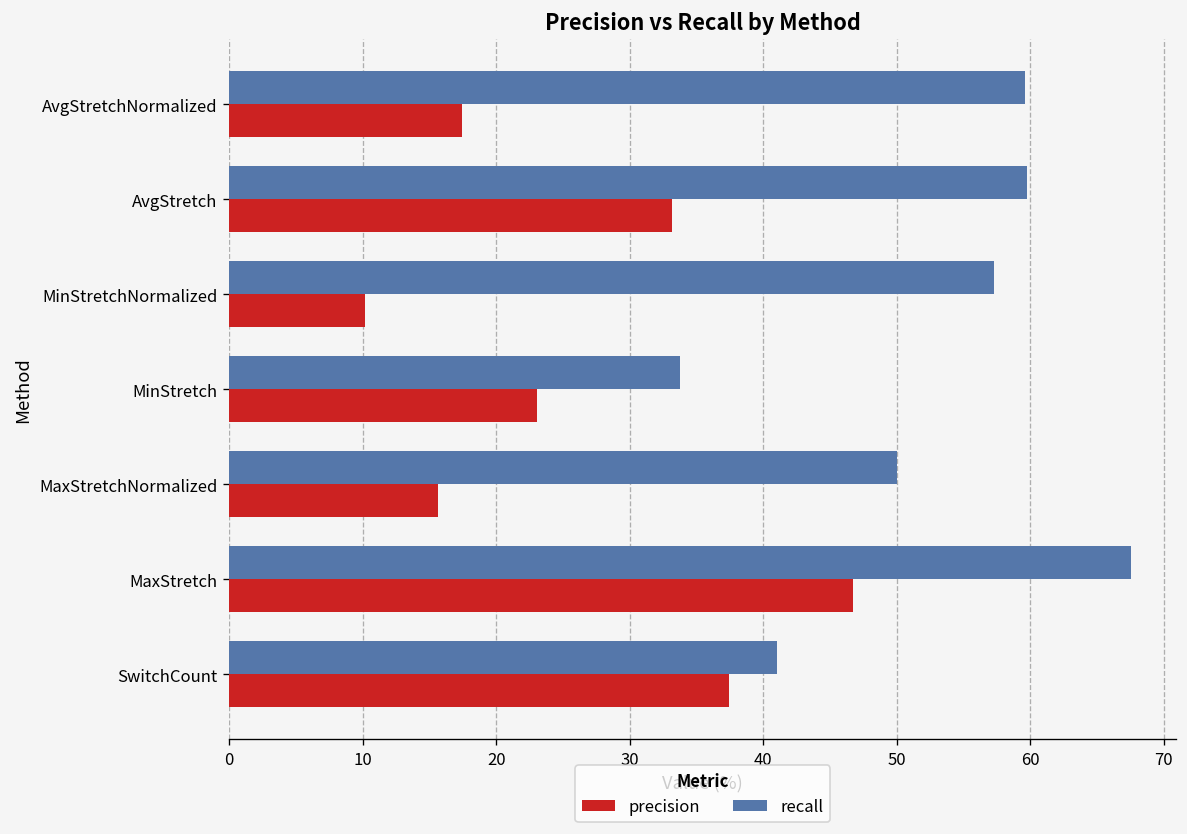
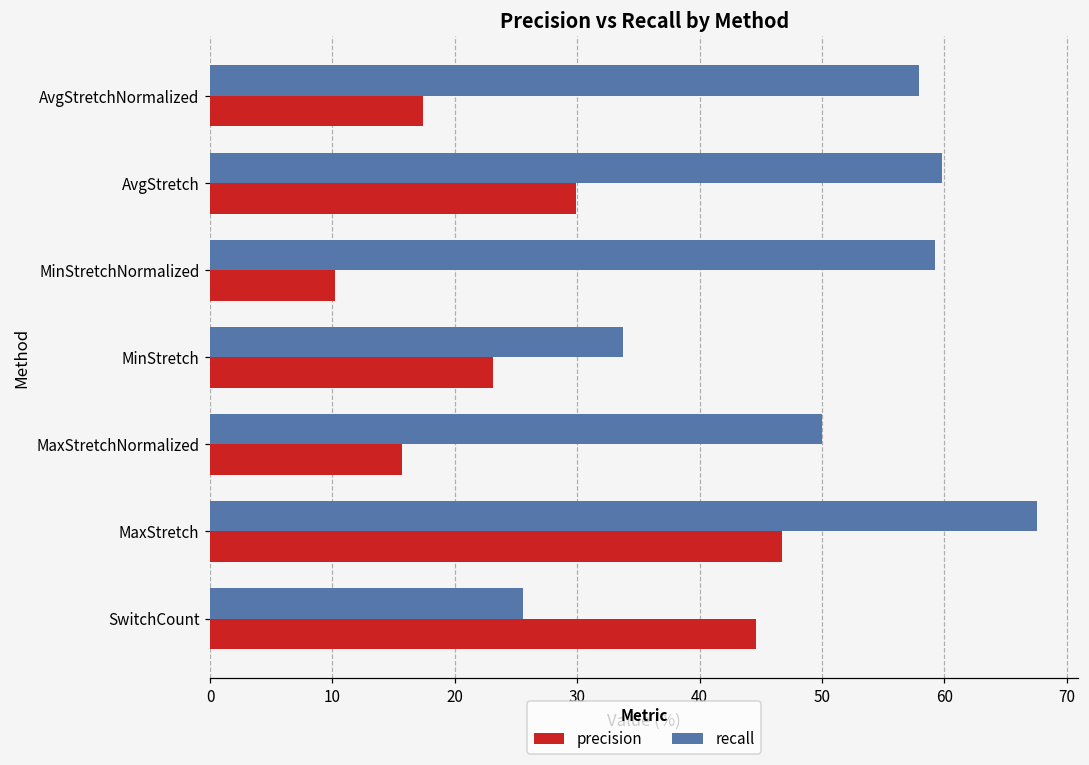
recall, AvgStretchNormalized: 59.6 -> 57.9
precision, AvgStretch: 33.1 -> 29.9
recall, MinStretchNormalized: 57.3 -> 59.3
recall, SwitchCount: 41.1 -> 25.6
precision, SwitchCount: 37.4 -> 44.6
